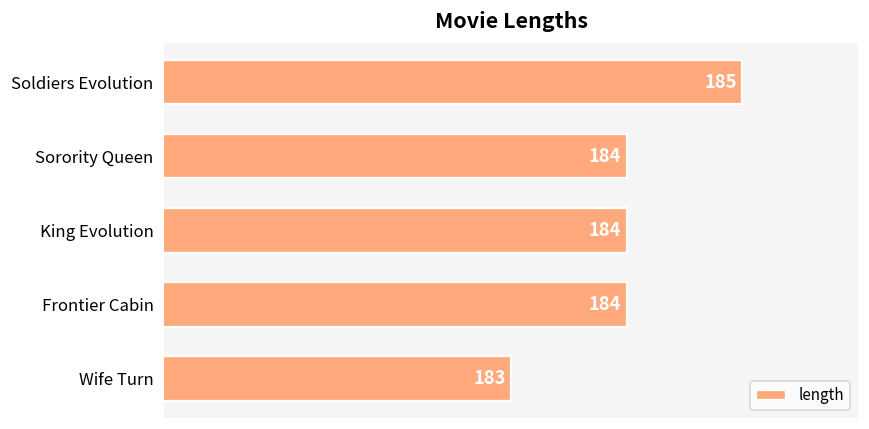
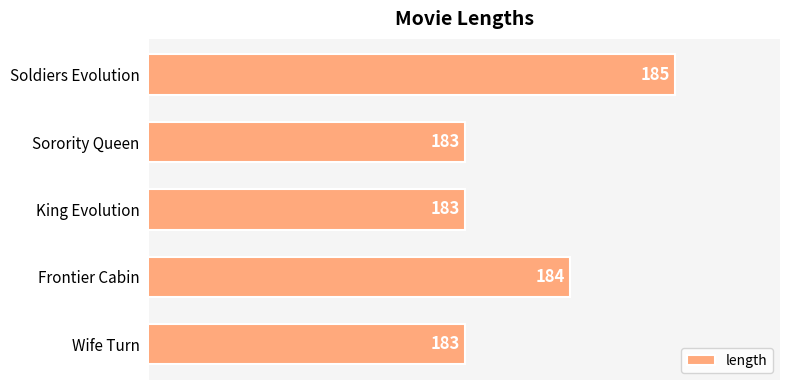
Sorority Queen: 184 -> 183
King Evolution: 184 -> 183
